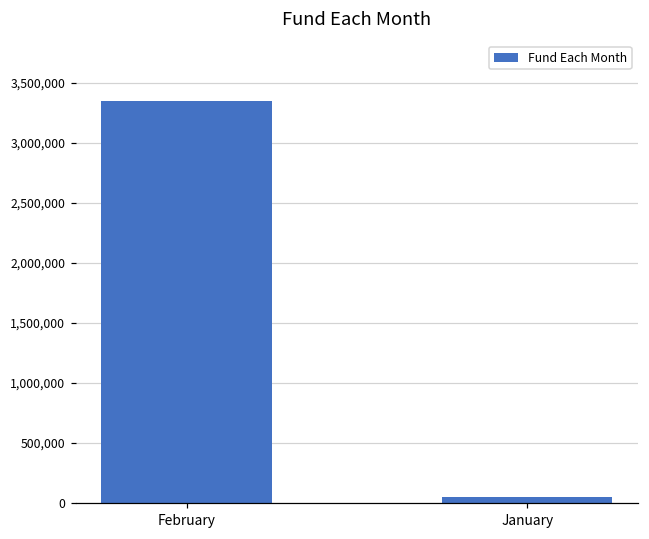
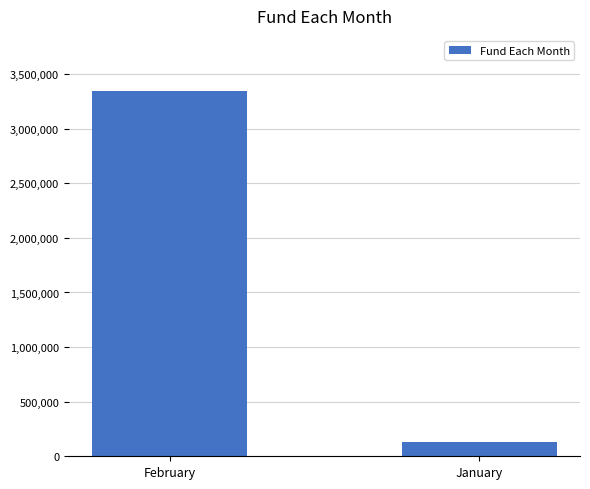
January: 50,000 -> 130,000
